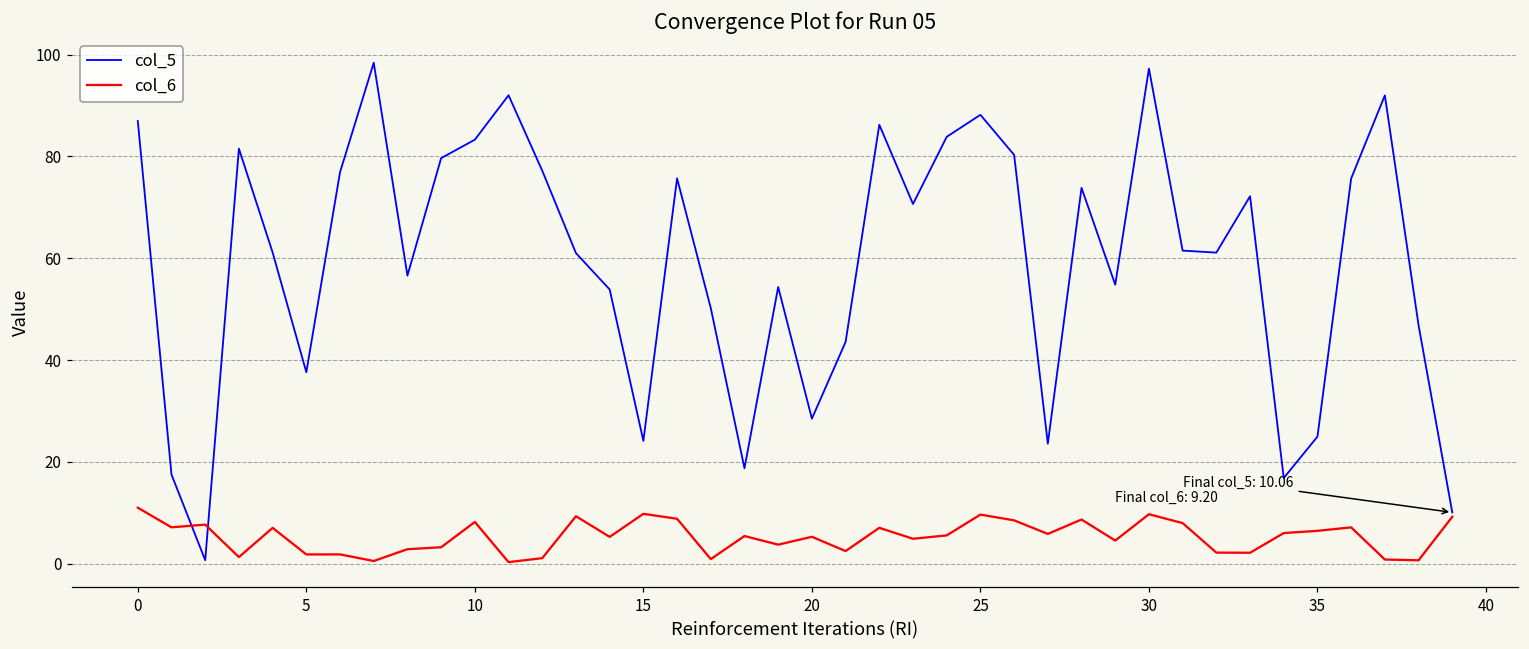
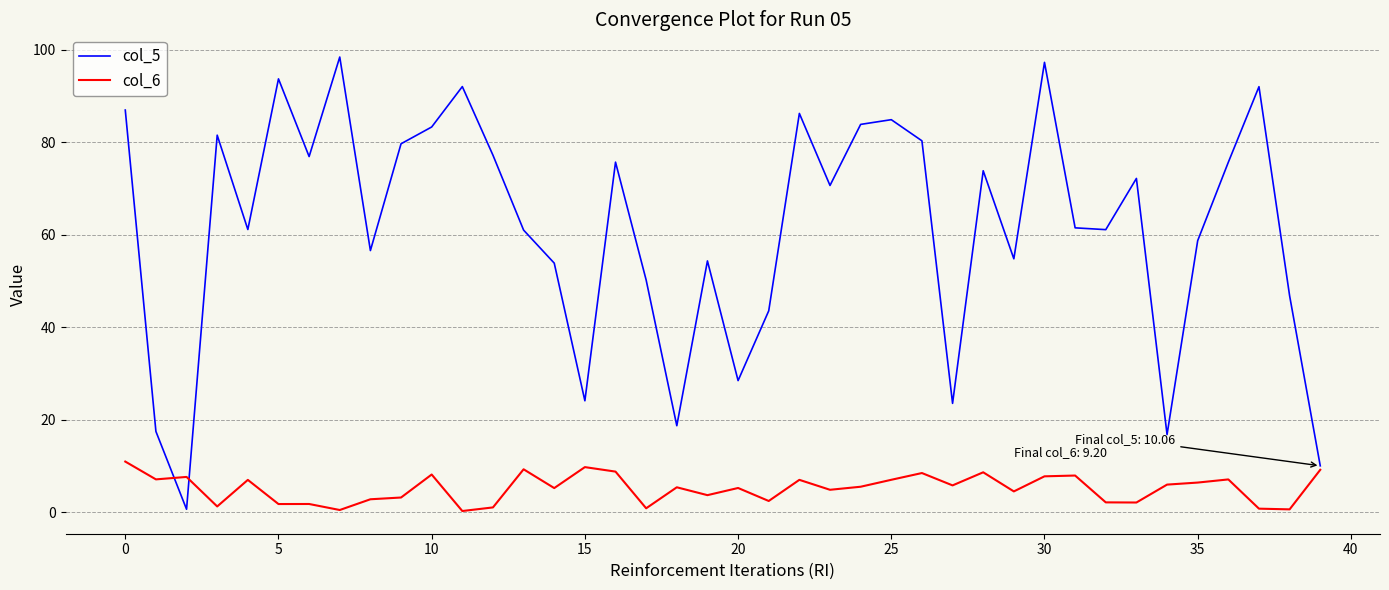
col_5, 5: 38 -> 94
col_5, 25: 88 -> 85
col_6, 25: 10 -> 7
col_6, 30: 10 -> 8
col_5, 35: 25 -> 59
